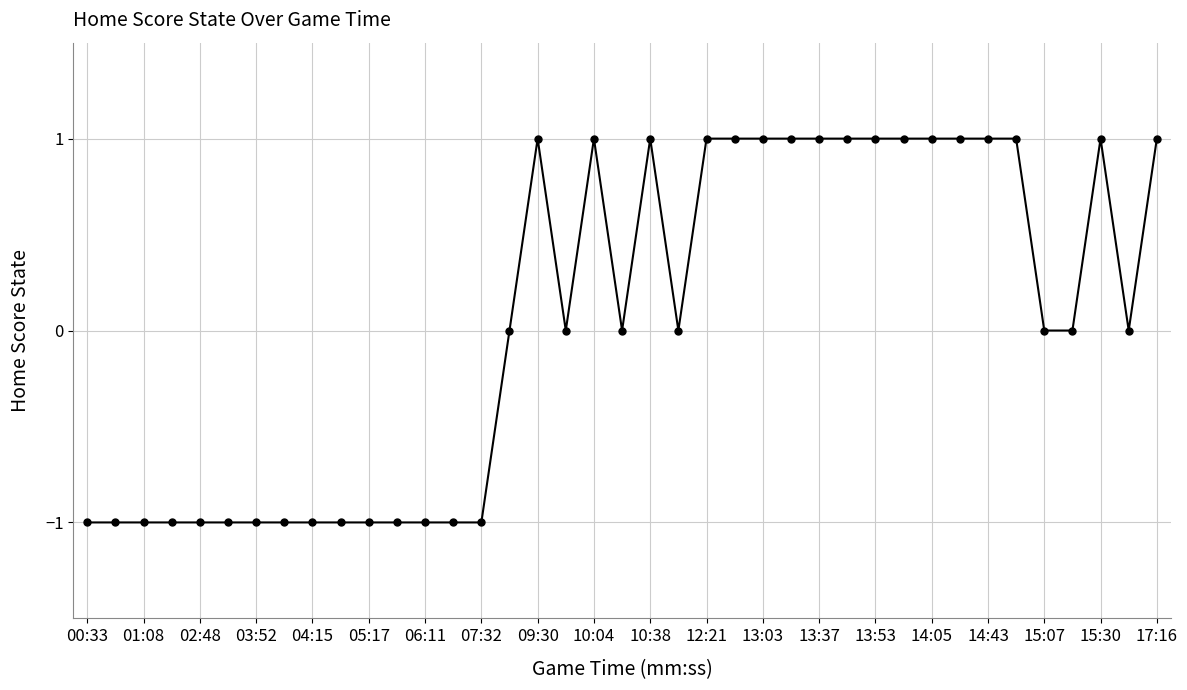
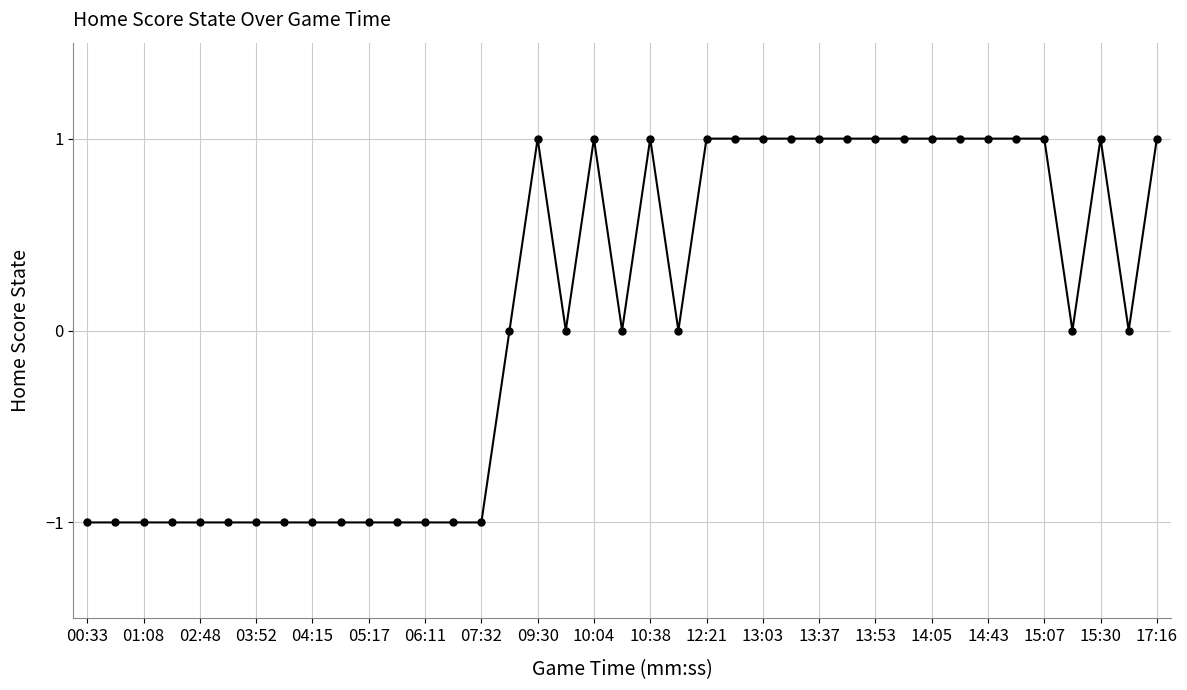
15:07: 0 -> 1
